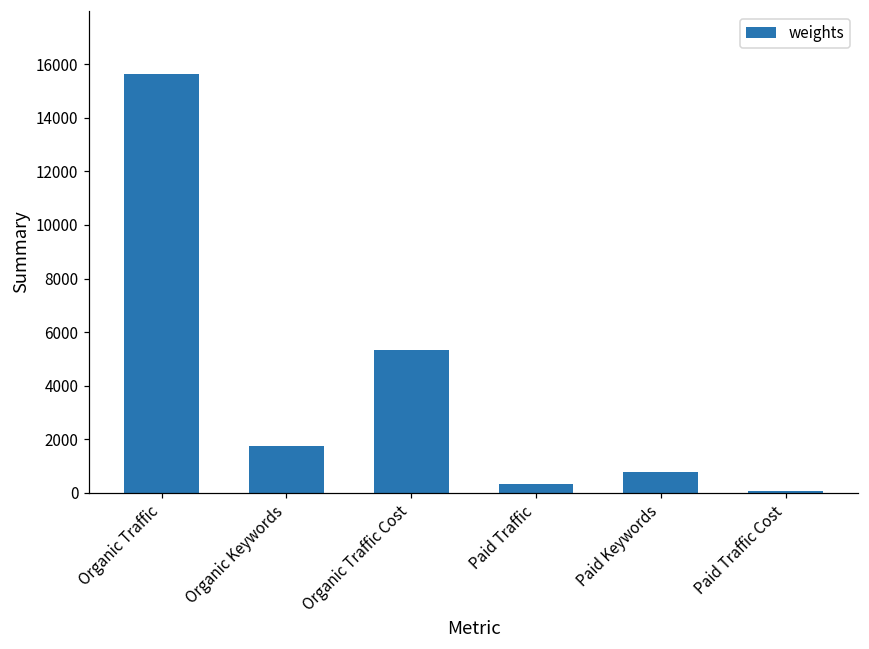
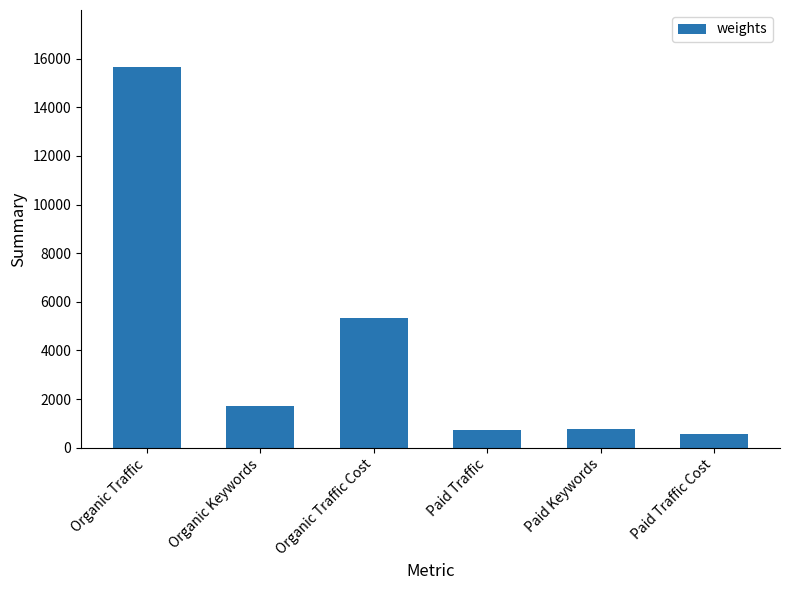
Paid Traffic: 300 -> 700
Paid Traffic Cost: 100 -> 600
